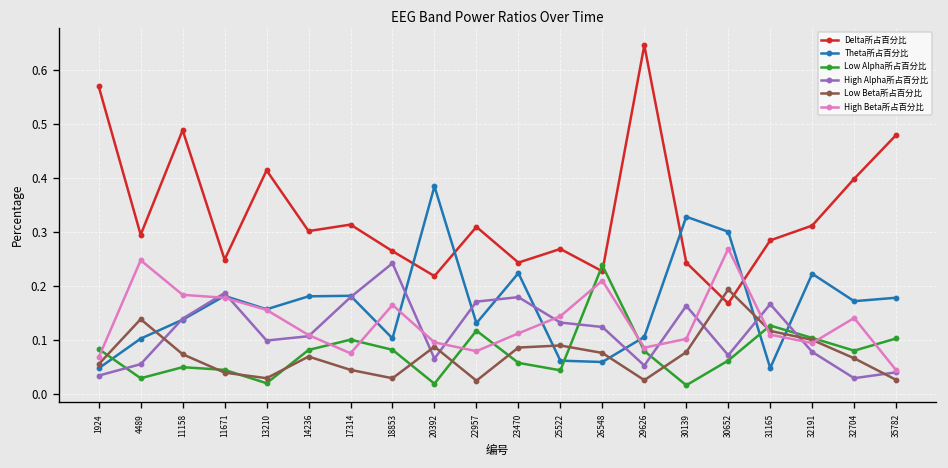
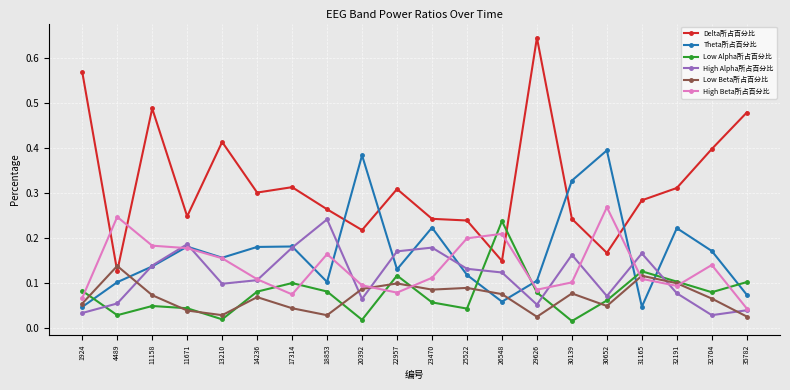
Delta所占百分比, 4489: 0.29 -> 0.13
Low Beta所占百分比, 22957: 0.02 -> 0.10
Delta所占百分比, 25522: 0.27 -> 0.24
Theta所占百分比, 25522: 0.06 -> 0.12
High Beta所占百分比, 25522: 0.14 -> 0.20
Delta所占百分比, 26548: 0.23 -> 0.15
Theta所占百分比, 30652: 0.30 -> 0.39
Low Beta所占百分比, 30652: 0.19 -> 0.05
Theta所占百分比, 35782: 0.18 -> 0.07
